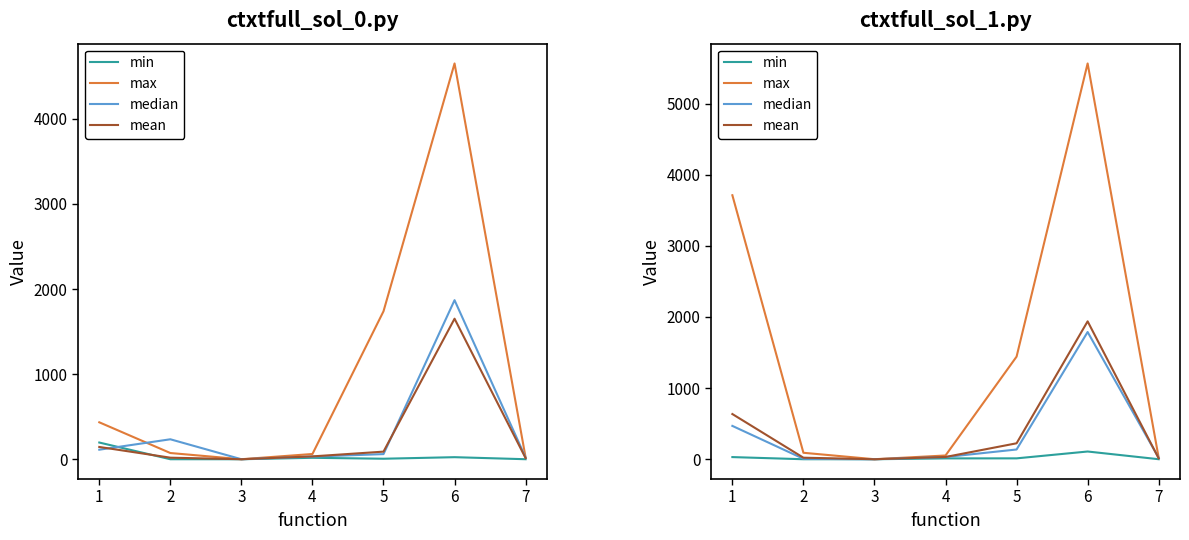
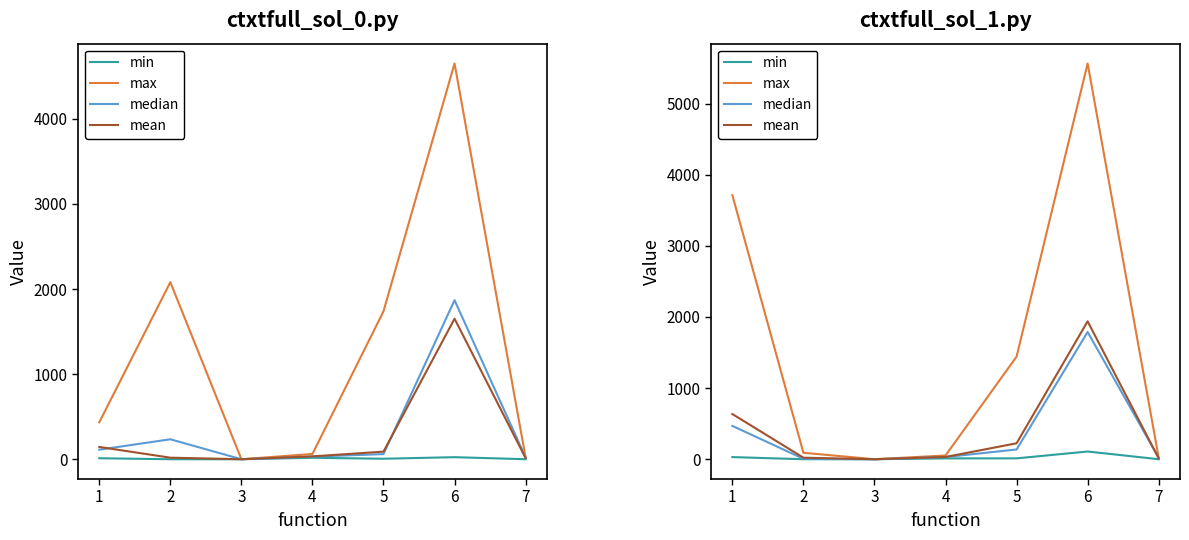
ctxtfull_sol_0.py, min, 1: 200 -> 0
ctxtfull_sol_0.py, max, 2: 100 -> 2100
